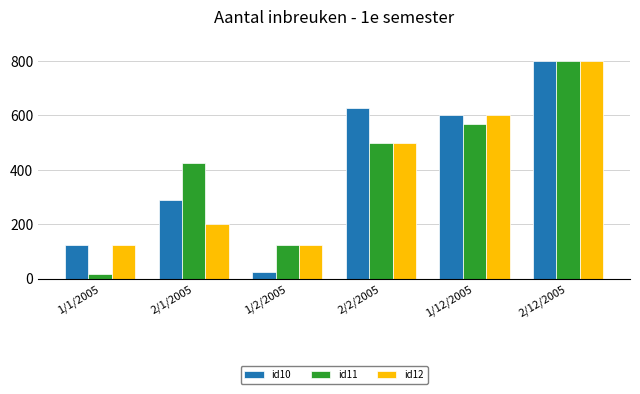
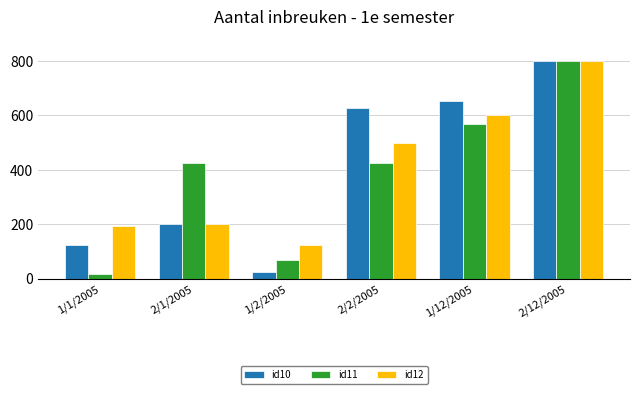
id12, 1/1/2005: 120 -> 190
id10, 2/1/2005: 290 -> 200
id11, 1/2/2005: 120 -> 70
id11, 2/2/2005: 500 -> 420
id10, 1/12/2005: 600 -> 650
